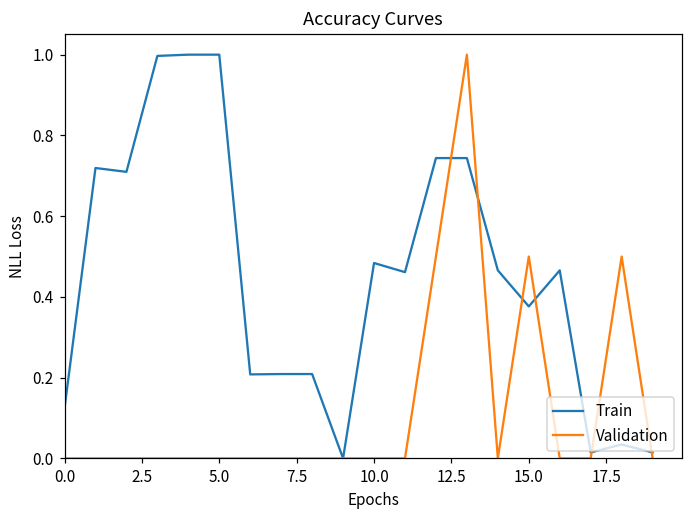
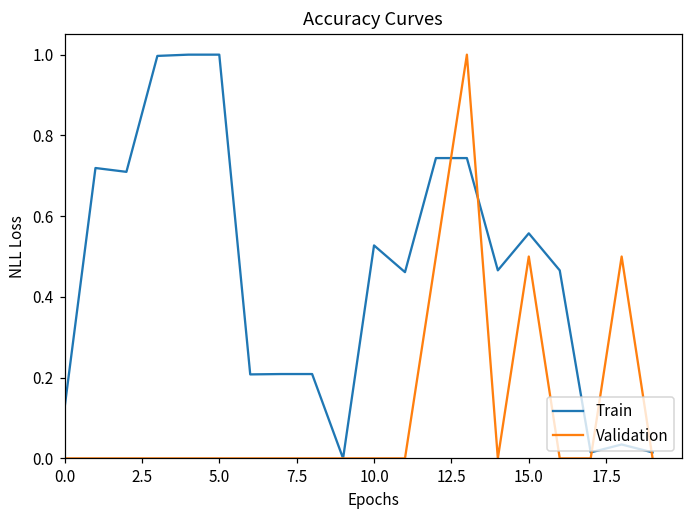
Train, 10.0: 0.48 -> 0.53
Train, 15.0: 0.38 -> 0.56
